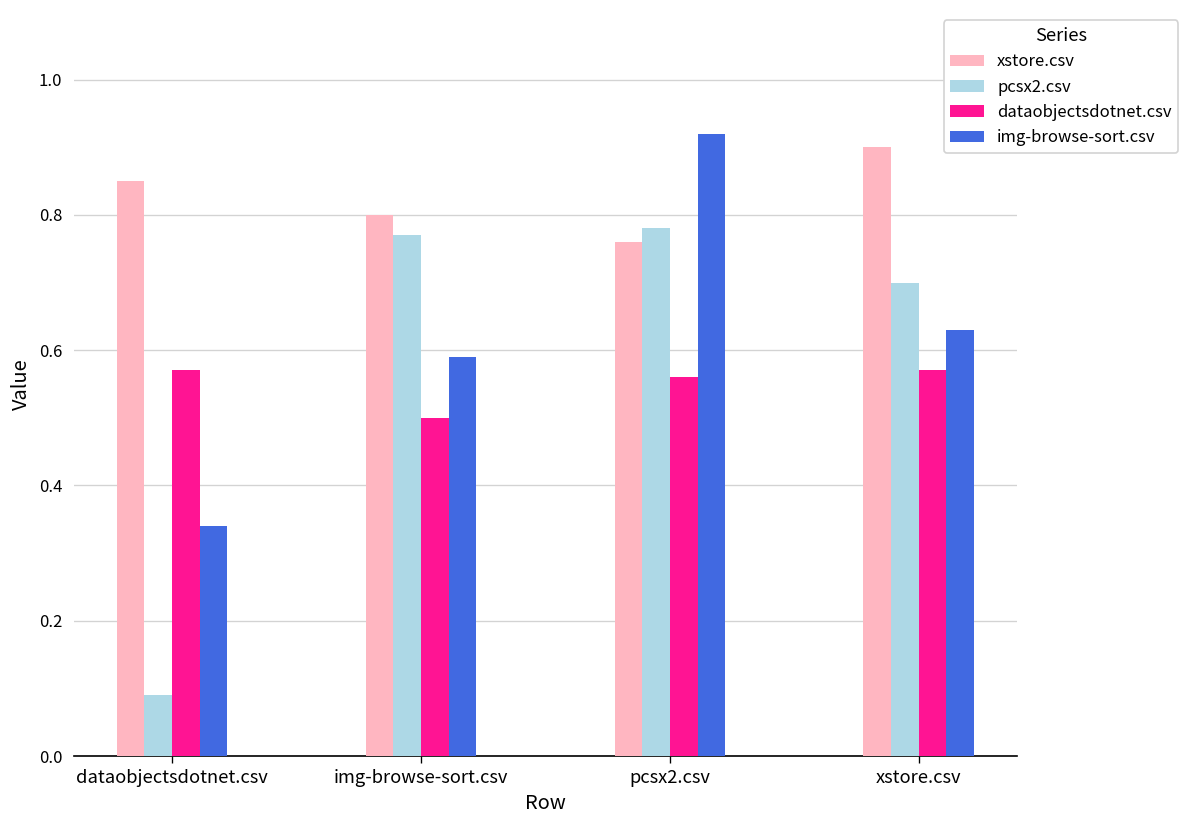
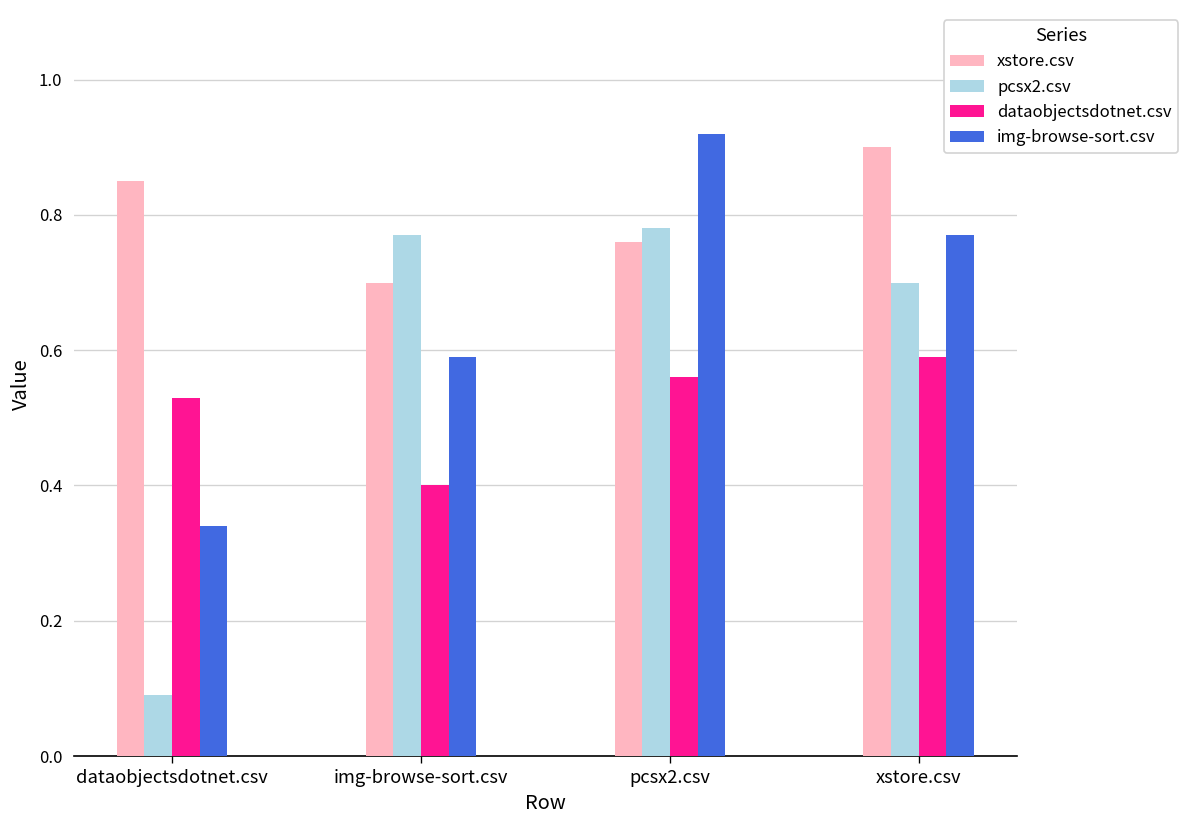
dataobjectsdotnet.csv, dataobjectsdotnet.csv: 0.57 -> 0.53
xstore.csv, img-browse-sort.csv: 0.8 -> 0.7
dataobjectsdotnet.csv, img-browse-sort.csv: 0.5 -> 0.4
dataobjectsdotnet.csv, xstore.csv: 0.57 -> 0.59
img-browse-sort.csv, xstore.csv: 0.63 -> 0.77
